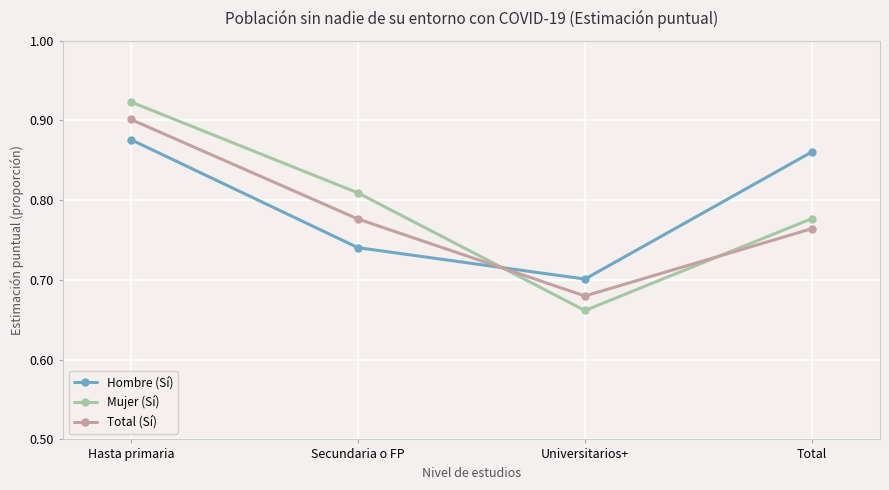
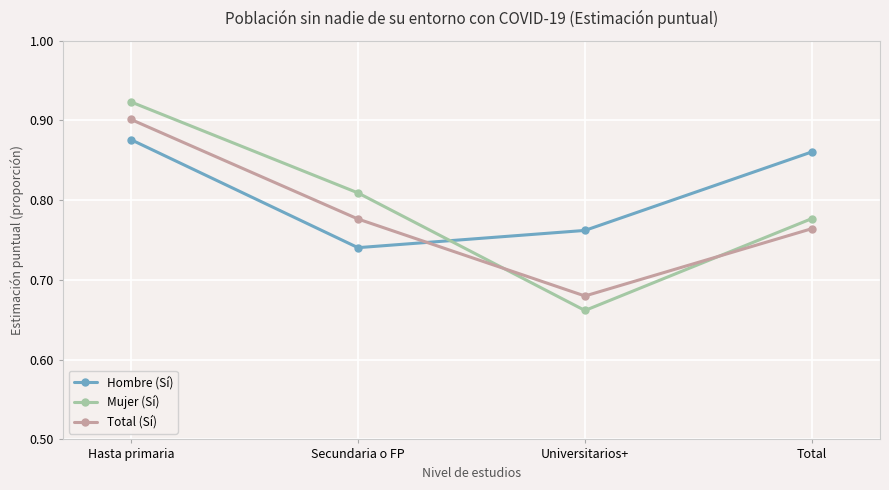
Hombre (Sí), Universitarios+: 0.70 -> 0.76
